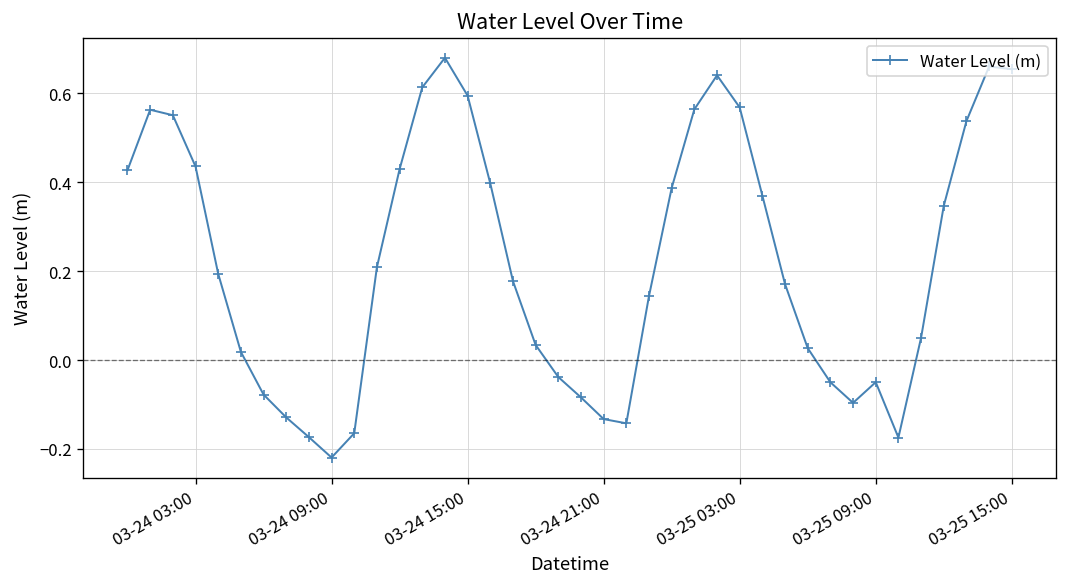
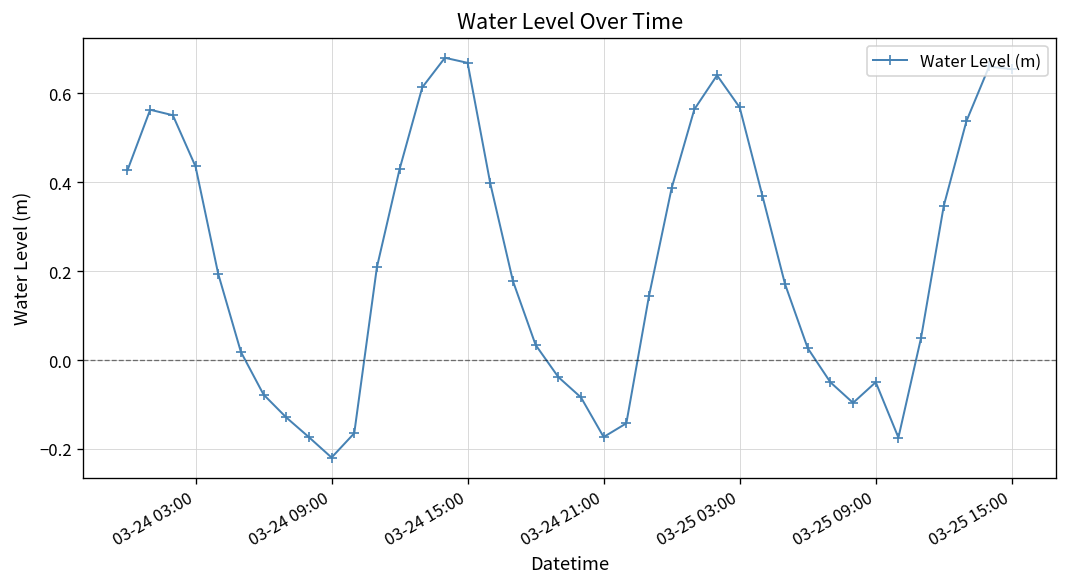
03-24 15:00: 0.59 -> 0.67
03-24 21:00: -0.13 -> -0.17
